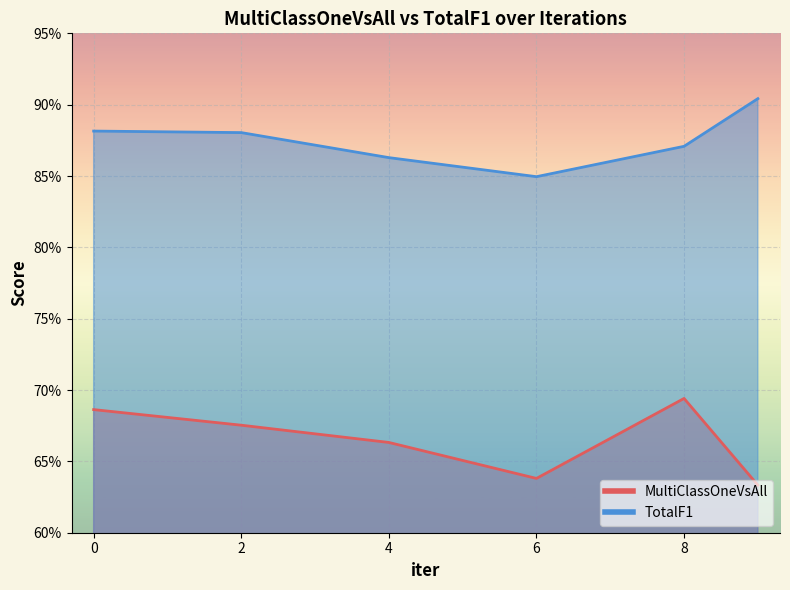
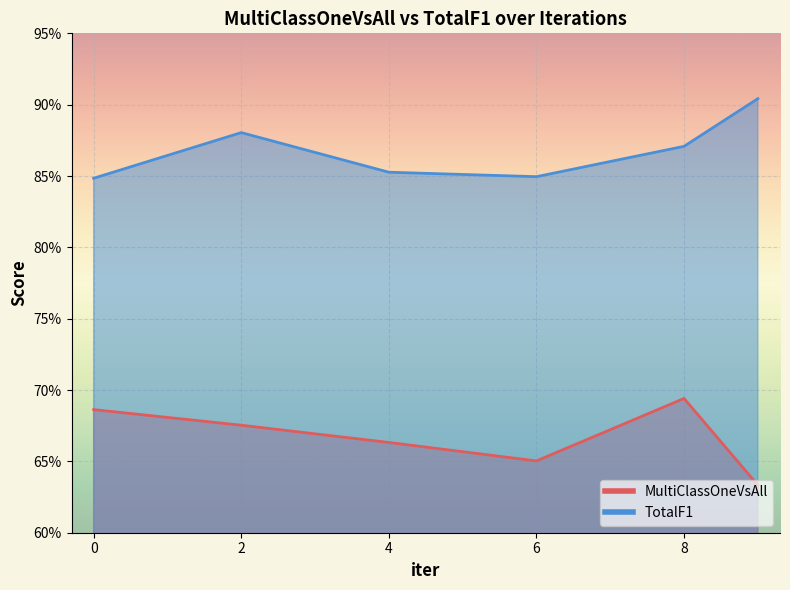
TotalF1, 0: 88.1% -> 84.8%
TotalF1, 4: 86.3% -> 85.3%
MultiClassOneVsAll, 6: 63.8% -> 65.0%
